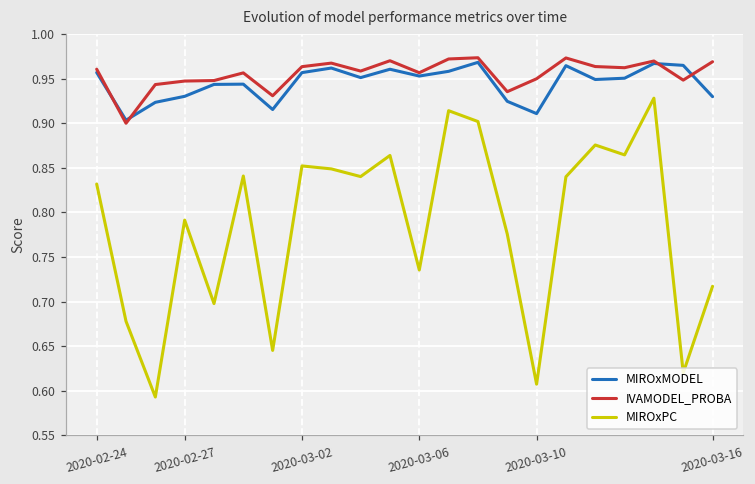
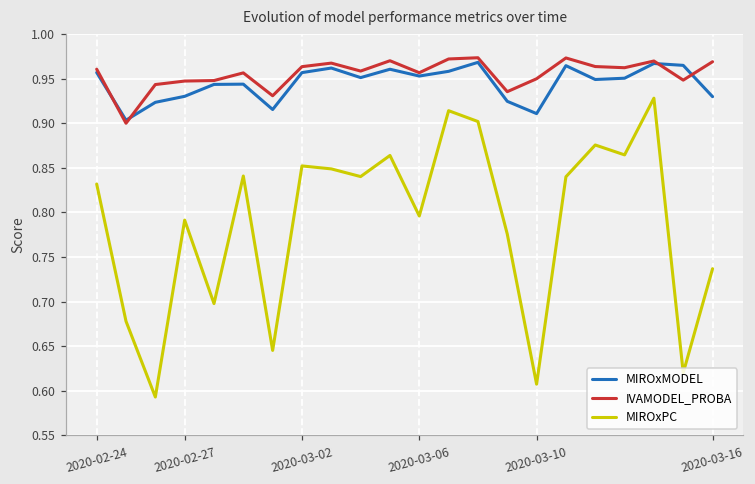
MIROxPC, 2020-03-06: 0.74 -> 0.80
MIROxPC, 2020-03-16: 0.72 -> 0.74
